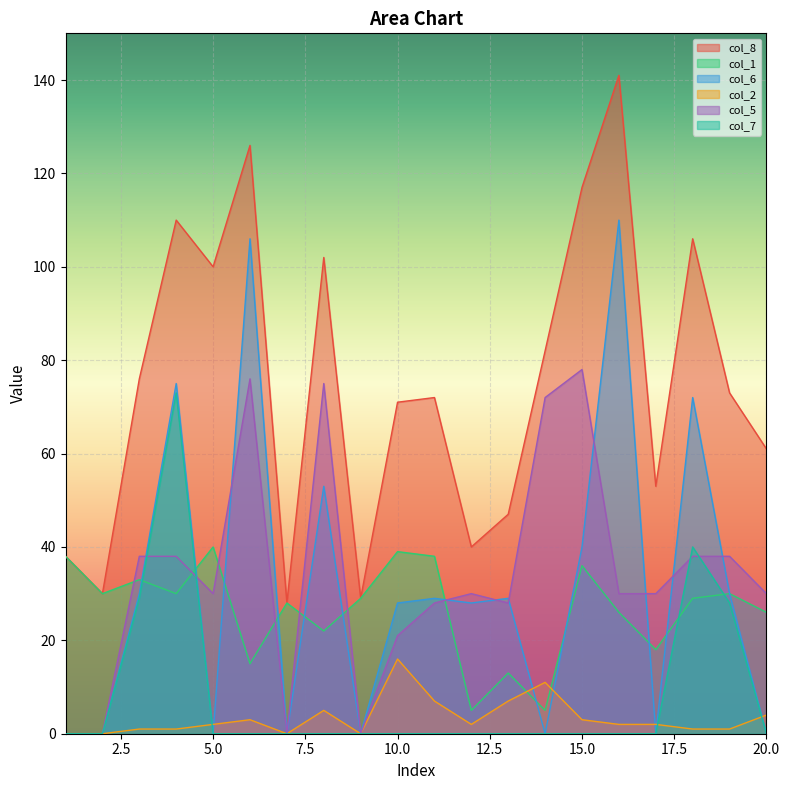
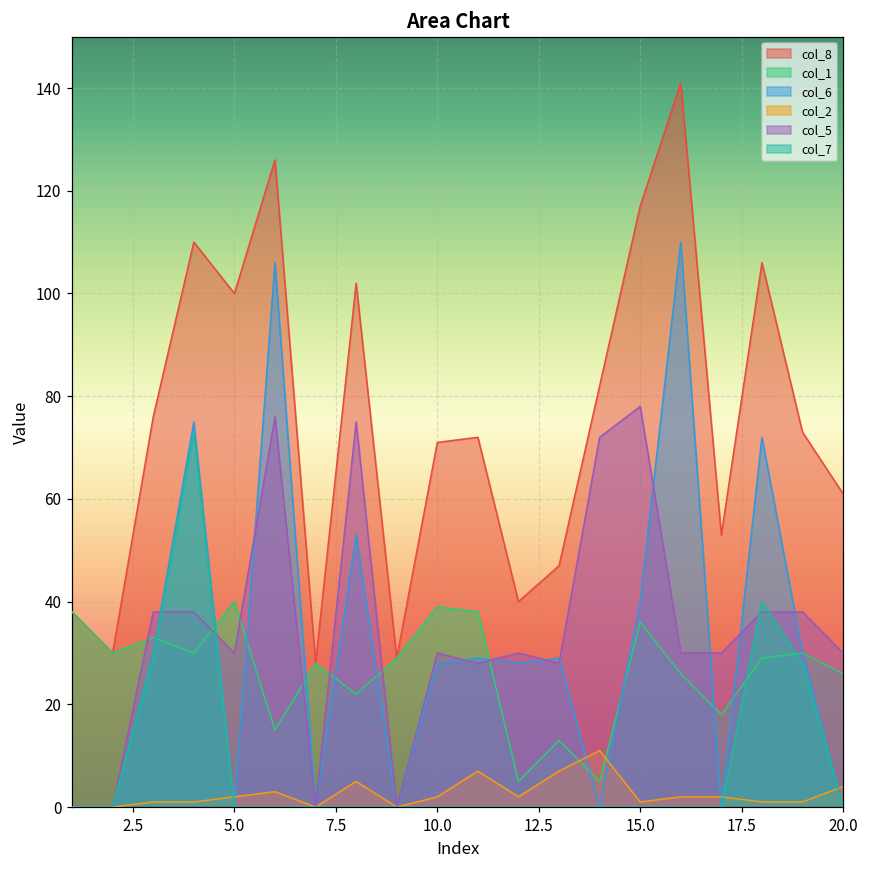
col_2, 10.0: 16 -> 2
col_5, 10.0: 21 -> 30
col_2, 15.0: 3 -> 1
